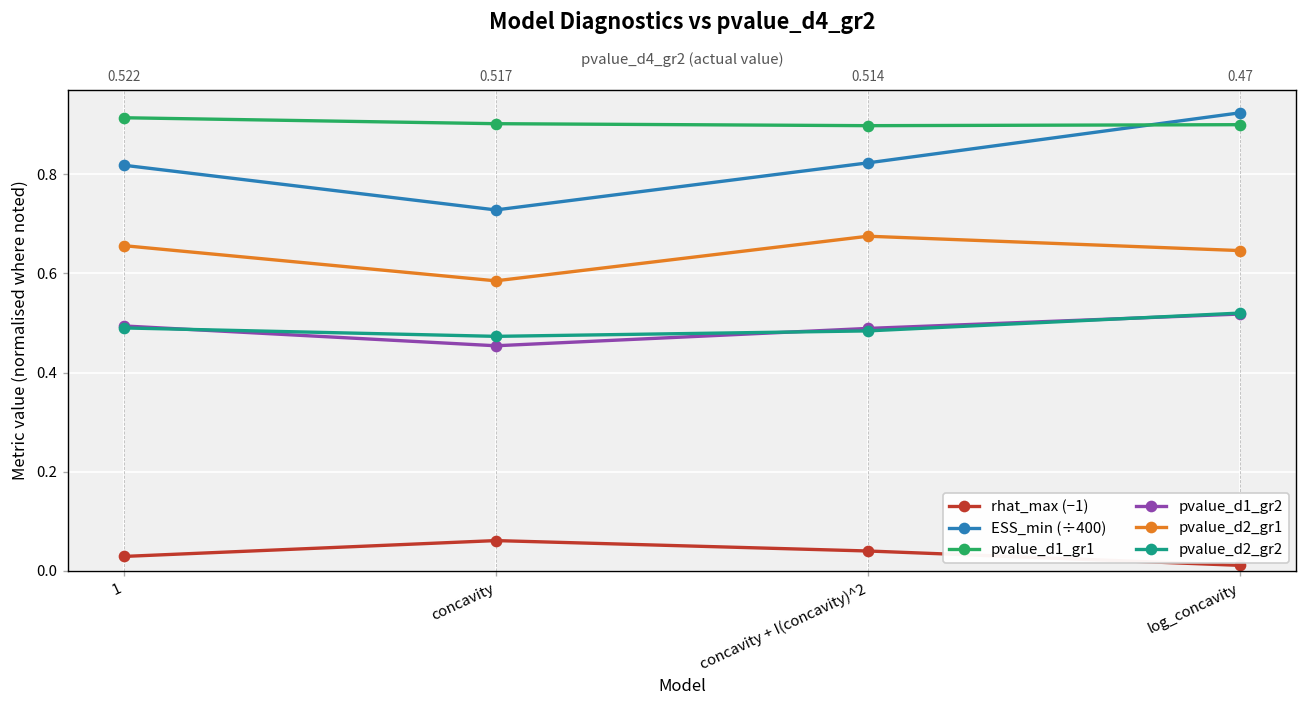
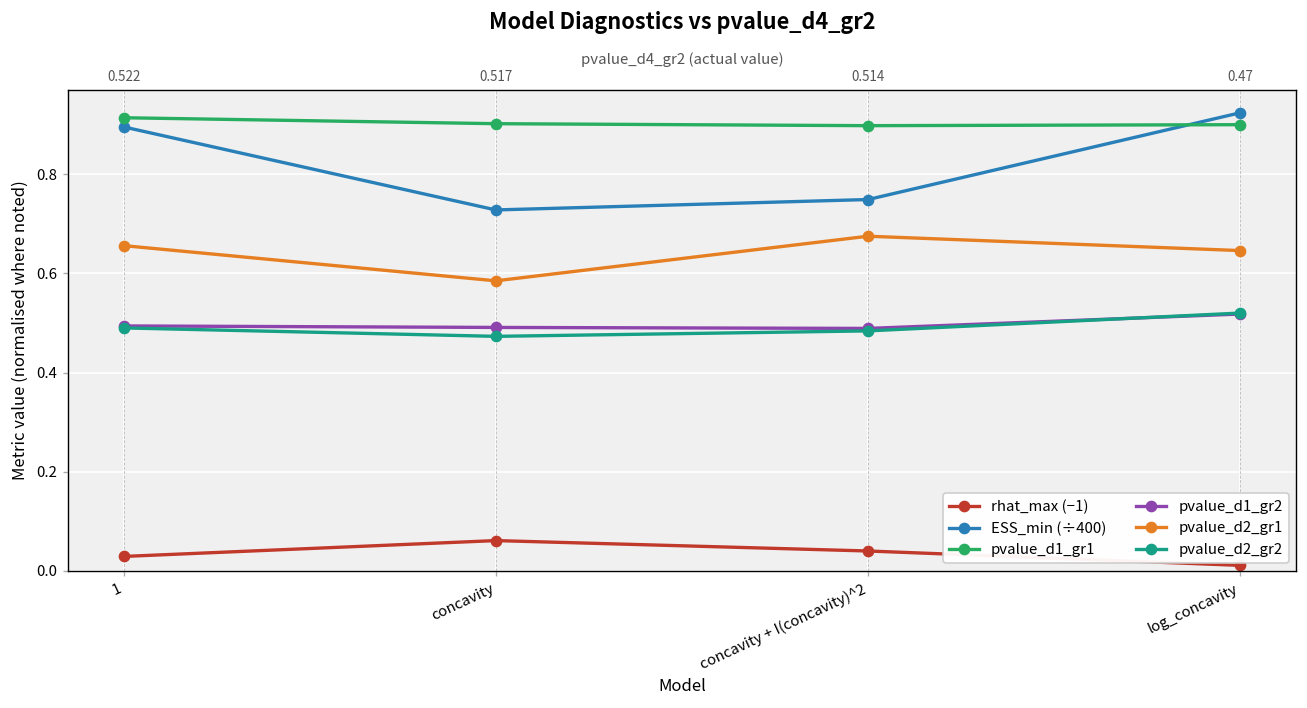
ESS_min (÷400), 1: 0.82 -> 0.90
pvalue_d1_gr2, concavity: 0.45 -> 0.49
ESS_min (÷400), concavity + I(concavity)^2: 0.82 -> 0.75
